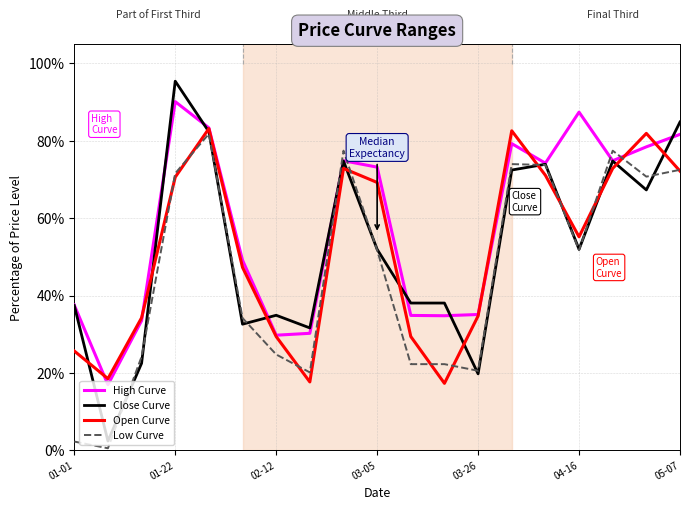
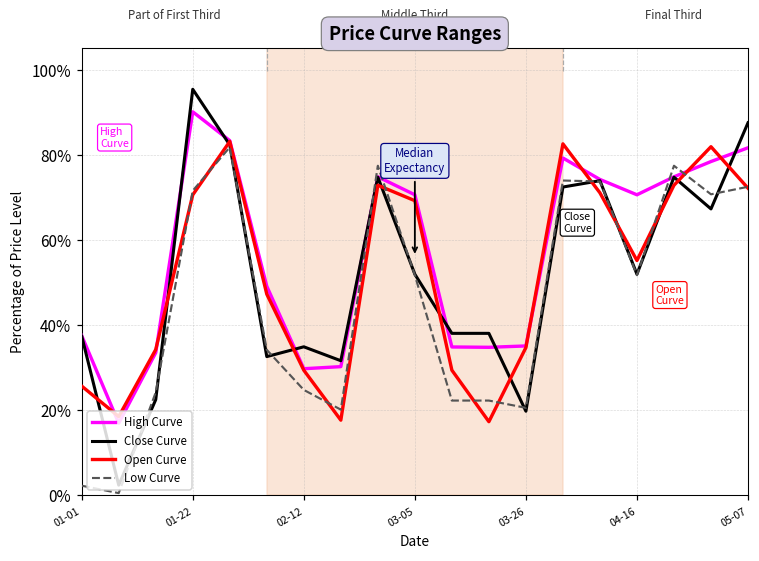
High Curve, 03-05: 73% -> 71%
High Curve, 04-16: 87% -> 71%
Close Curve, 05-07: 85% -> 88%
